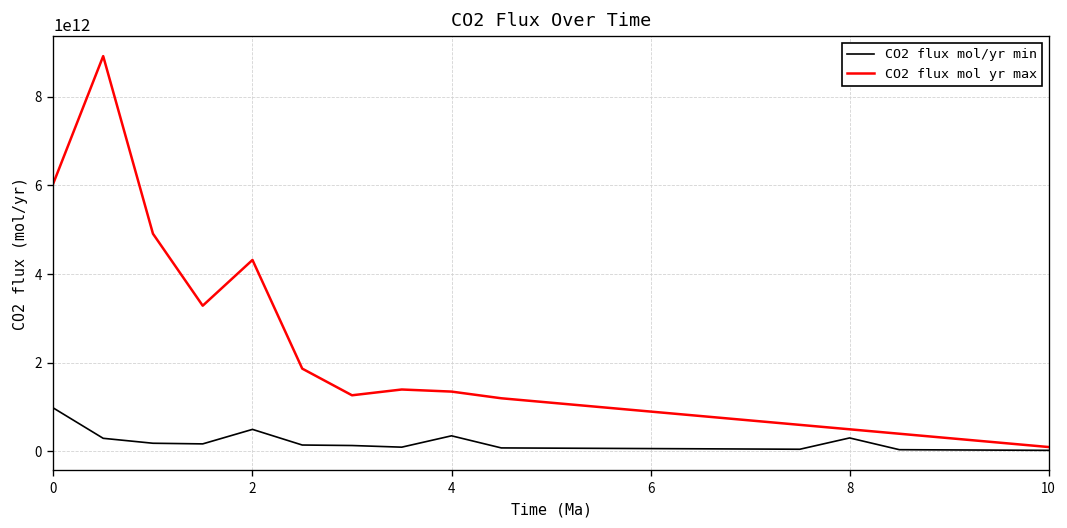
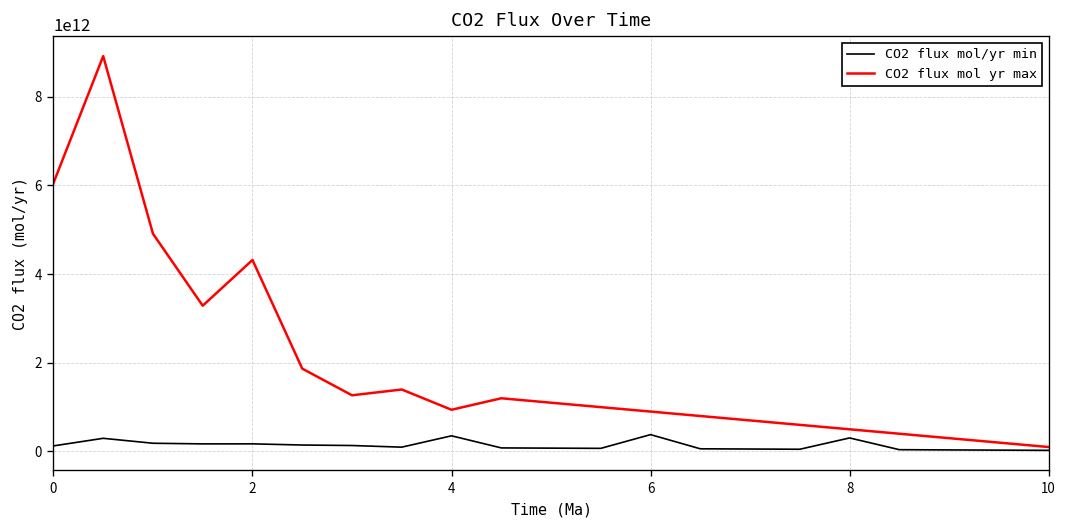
CO2 flux mol/yr min, 0: 1000000000000 -> 100000000000
CO2 flux mol/yr min, 2: 500000000000 -> 200000000000
CO2 flux mol yr max, 4: 1400000000000 -> 900000000000
CO2 flux mol/yr min, 6: 100000000000 -> 400000000000
